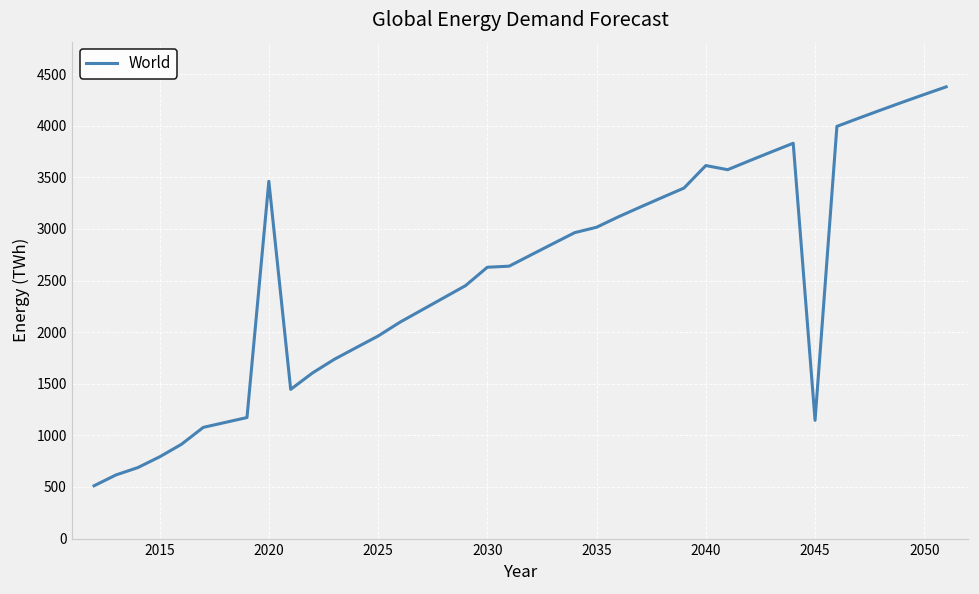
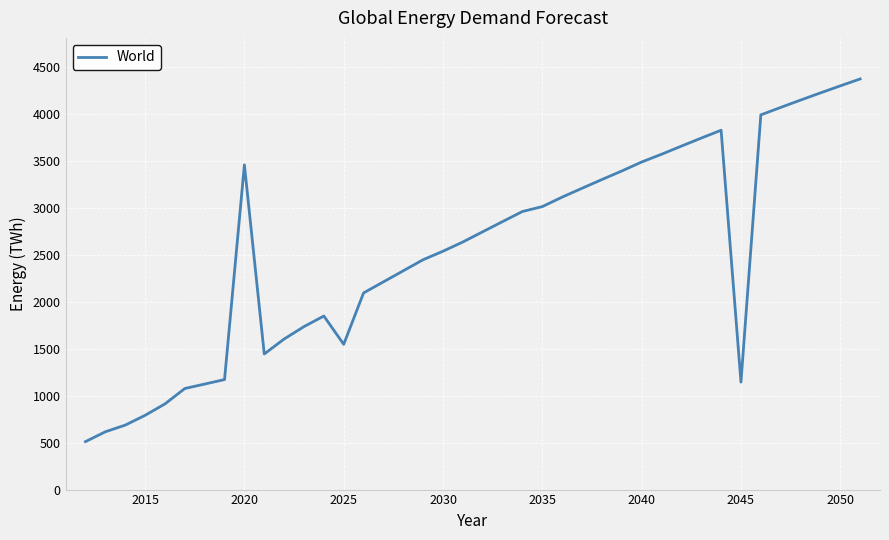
2025: 2000 -> 1500
2030: 2600 -> 2500
2040: 3600 -> 3500
